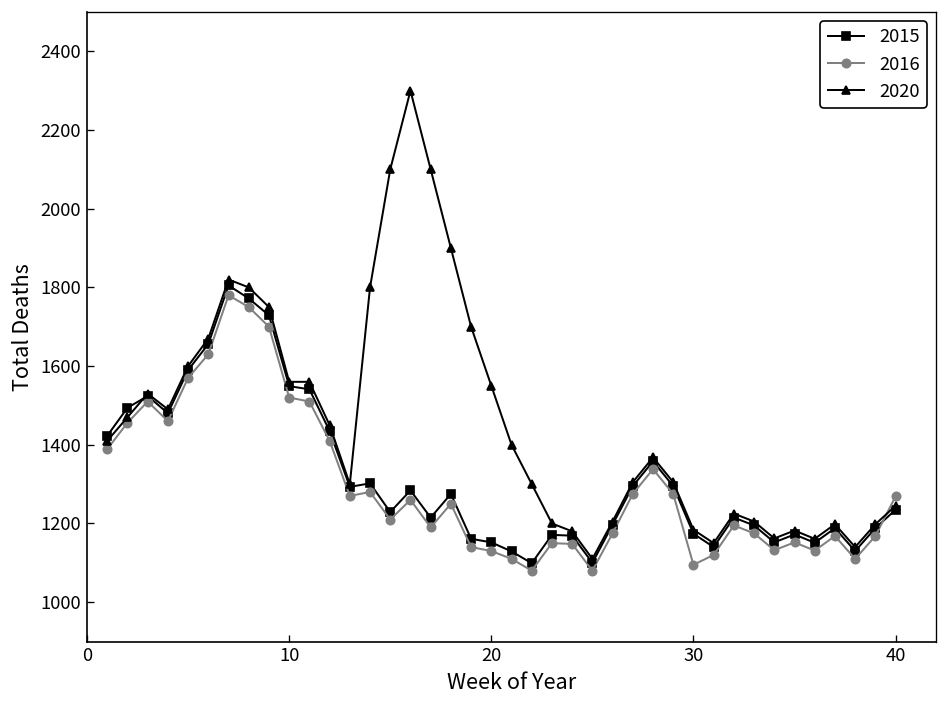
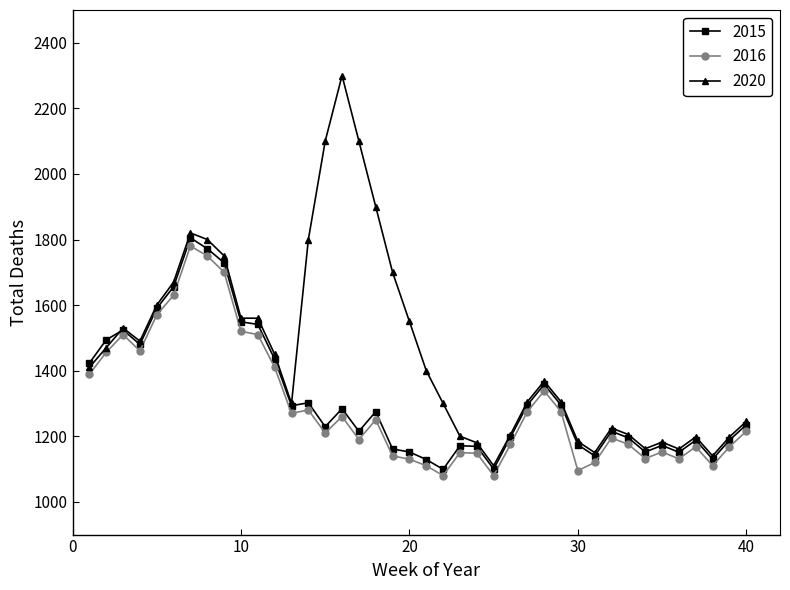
2016, 40: 1270 -> 1220
